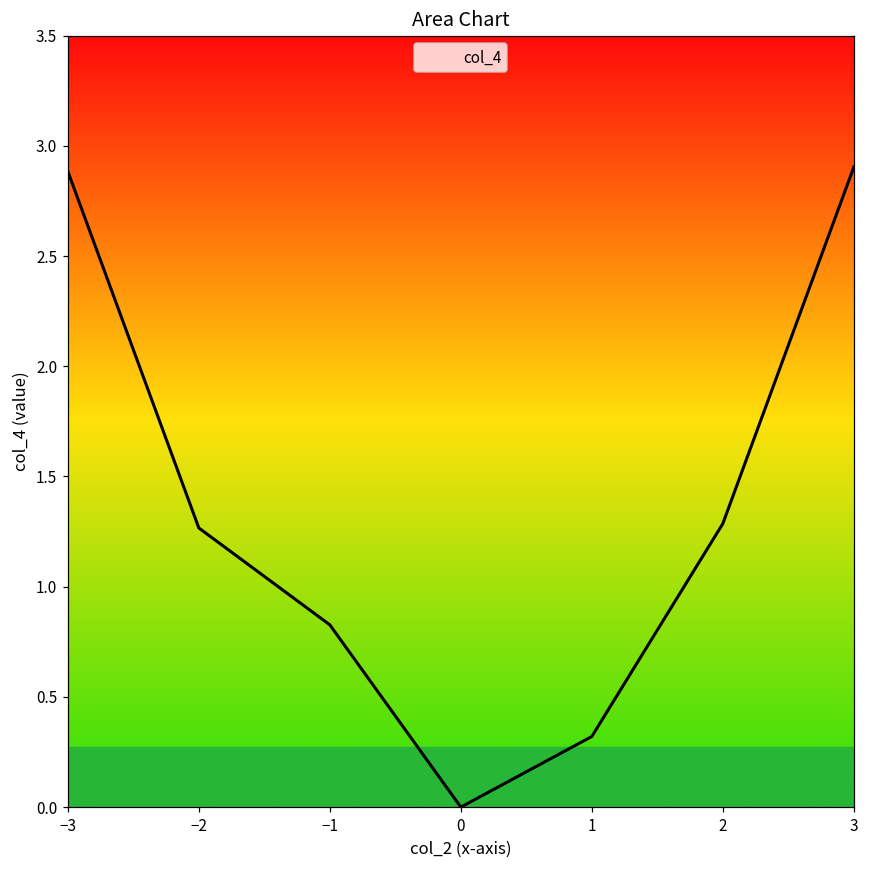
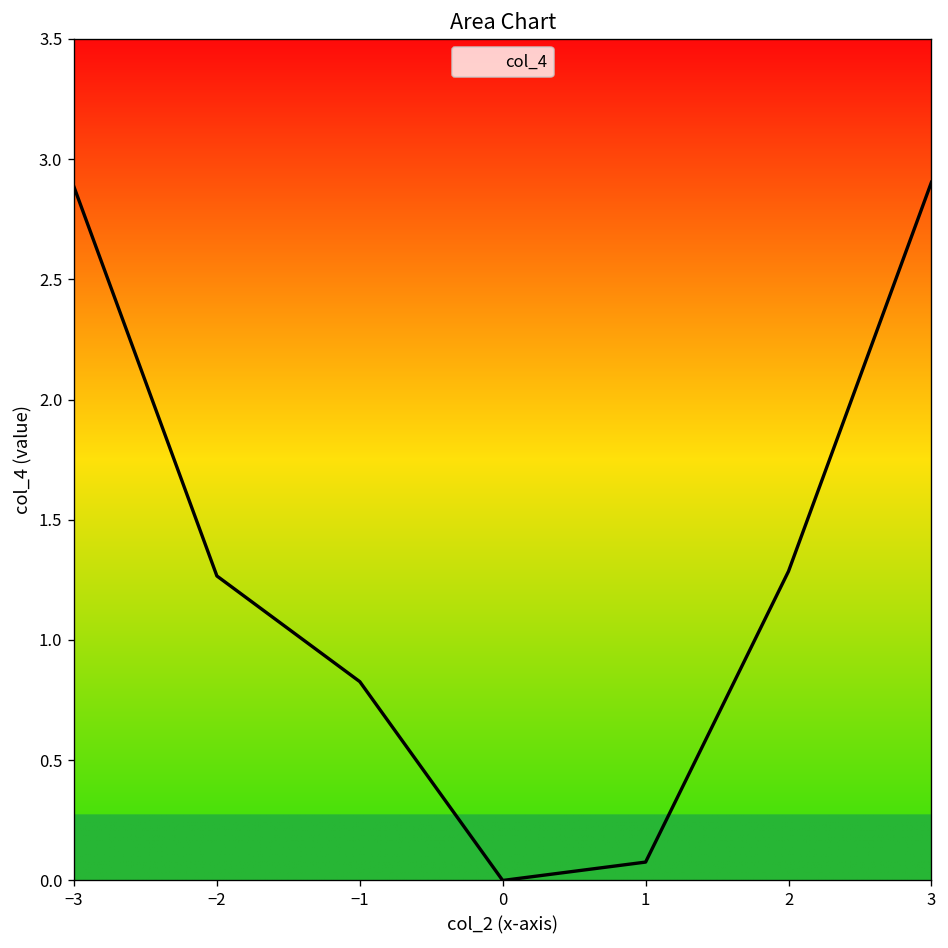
1: 0.32 -> 0.08
